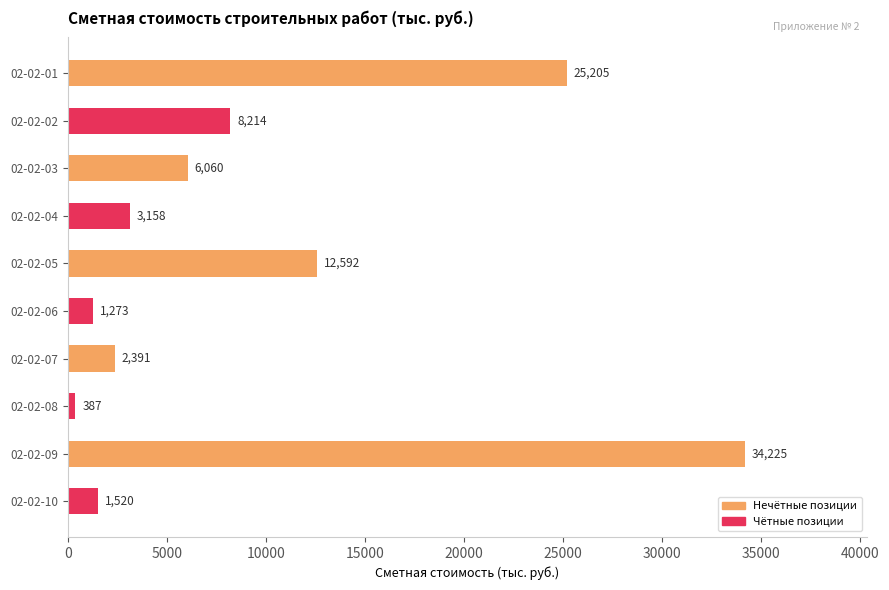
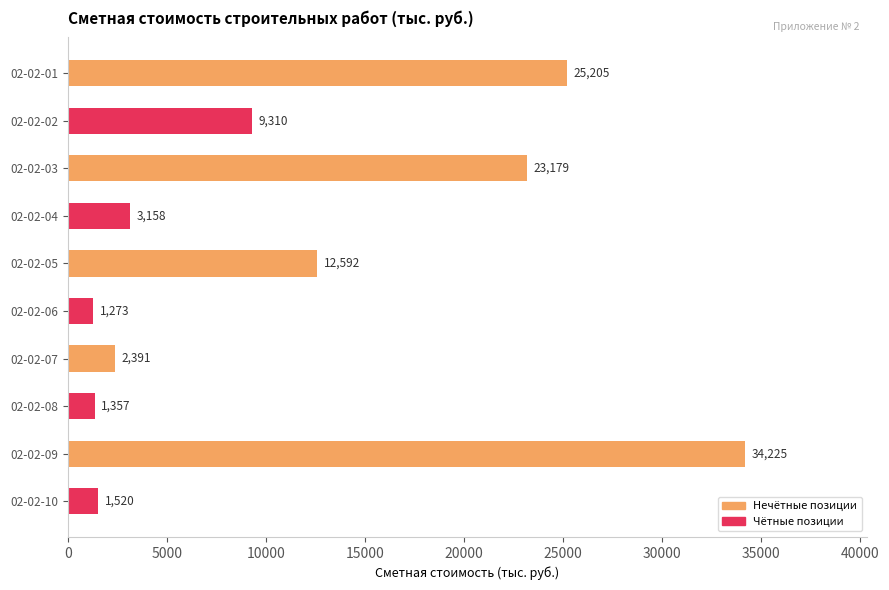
02-02-02: 8,214 -> 9,310
02-02-03: 6,060 -> 23,179
02-02-08: 387 -> 1,357
